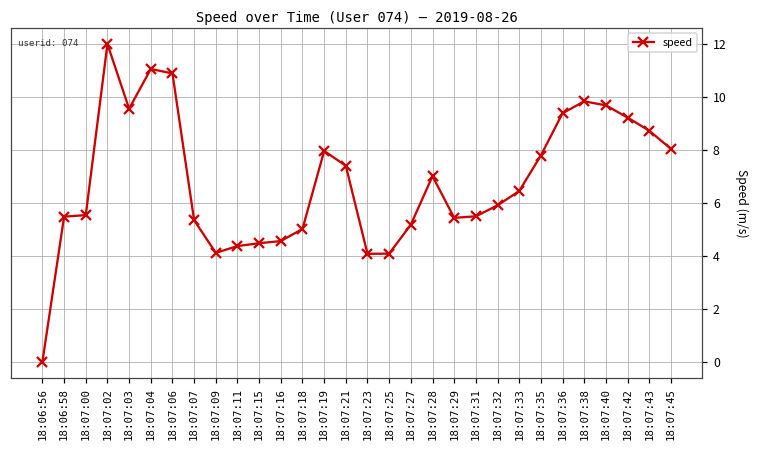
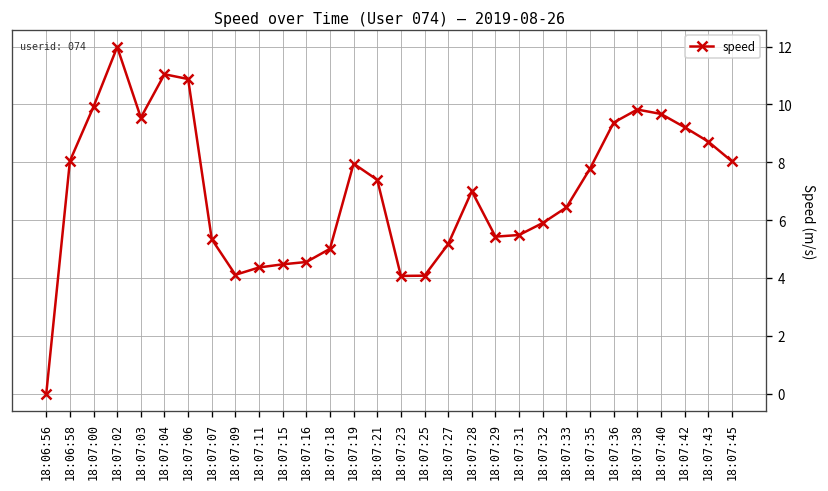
18:06:58: 5.5 -> 8.0
18:07:00: 5.5 -> 9.9
